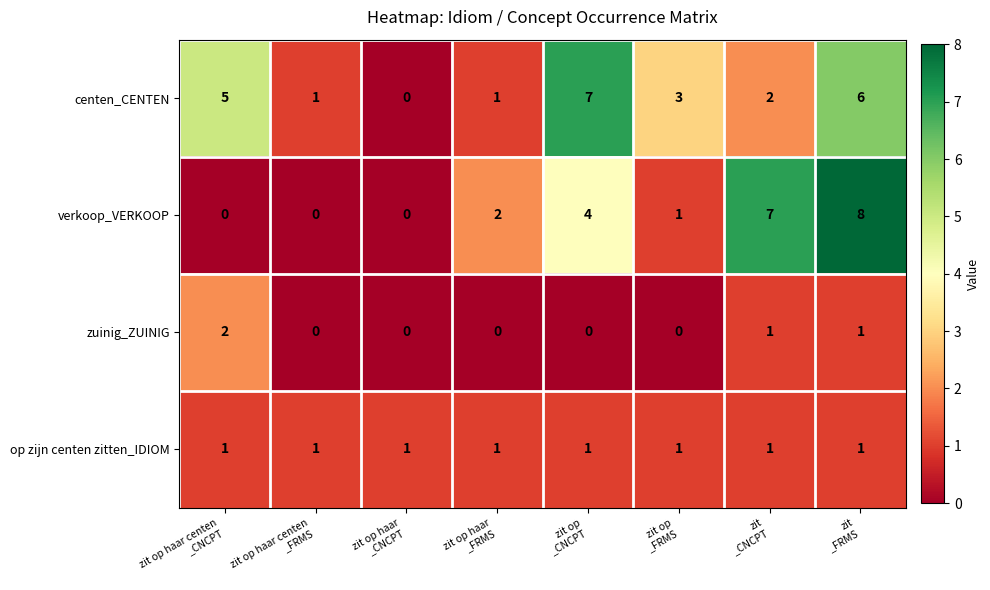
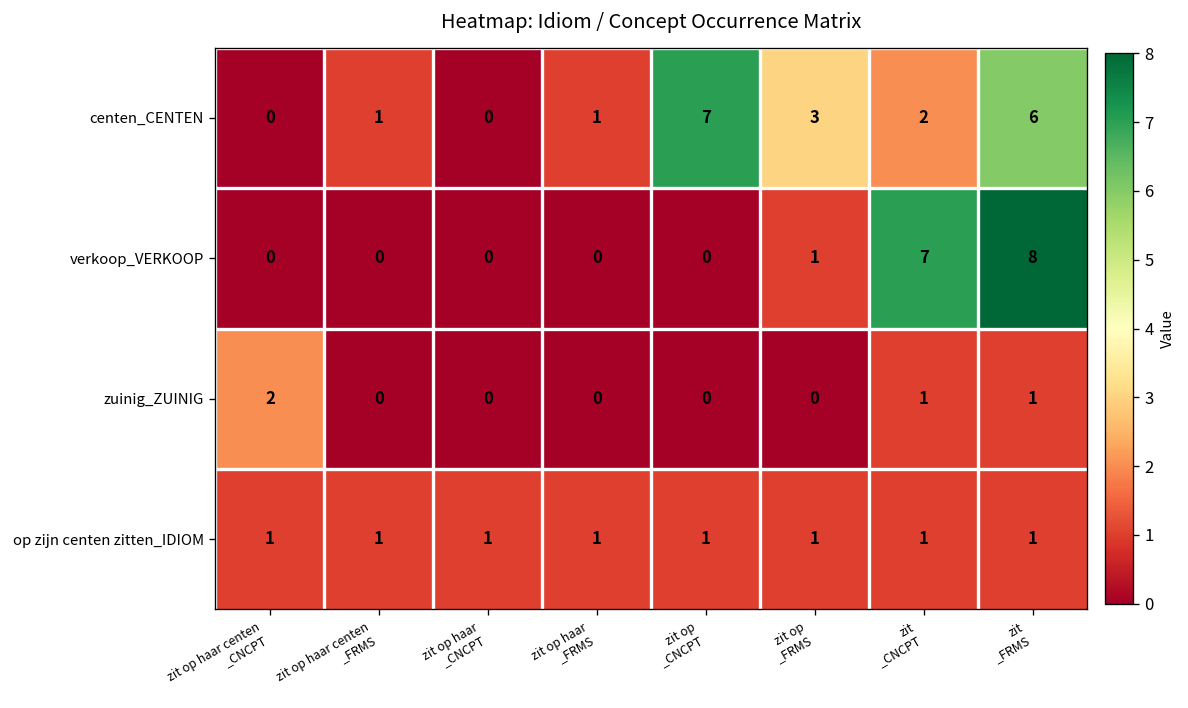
centen_CENTEN, zit op haar centen _CNCPT: 5 -> 0
verkoop_VERKOOP, zit op haar _FRMS: 2 -> 0
verkoop_VERKOOP, zit op _CNCPT: 4 -> 0
